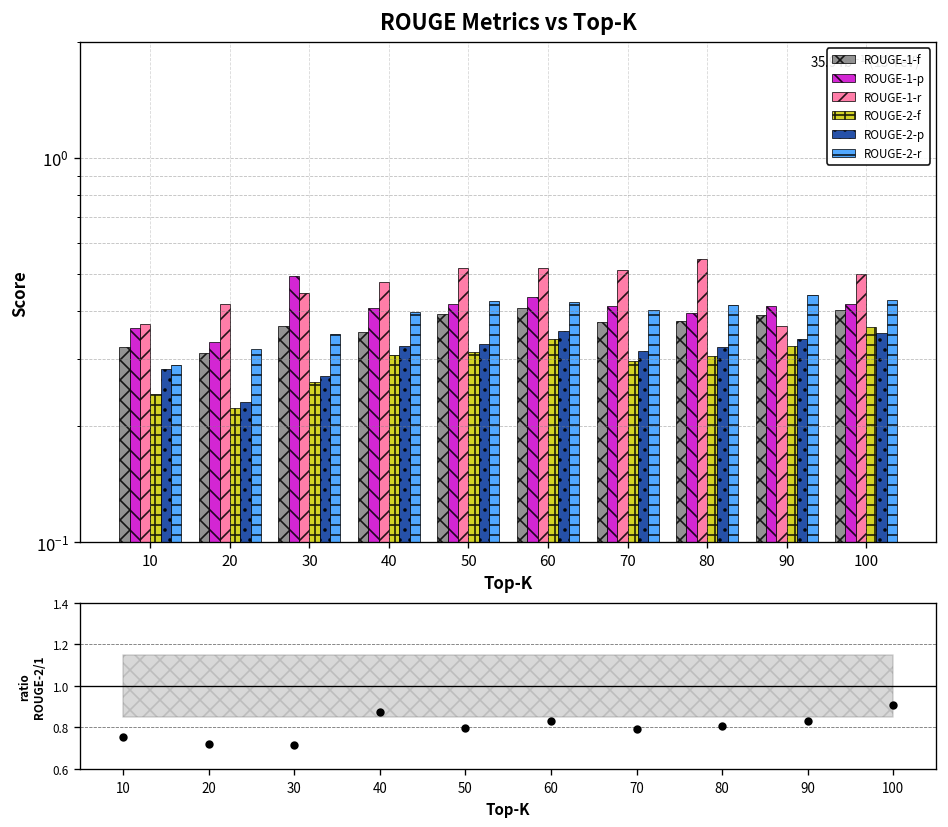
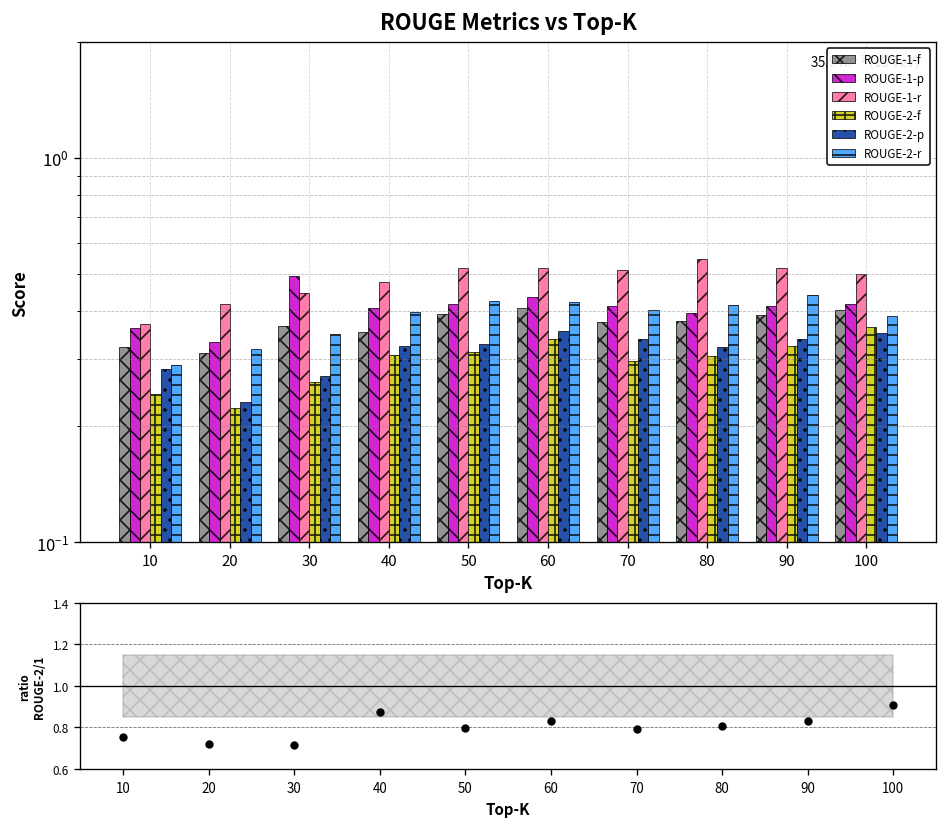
ROUGE Metrics vs Top-K, ROUGE-2-p, 70: 0.32 -> 0.34
ROUGE Metrics vs Top-K, ROUGE-1-r, 90: 0.37 -> 0.52
ROUGE Metrics vs Top-K, ROUGE-2-r, 100: 0.43 -> 0.39
